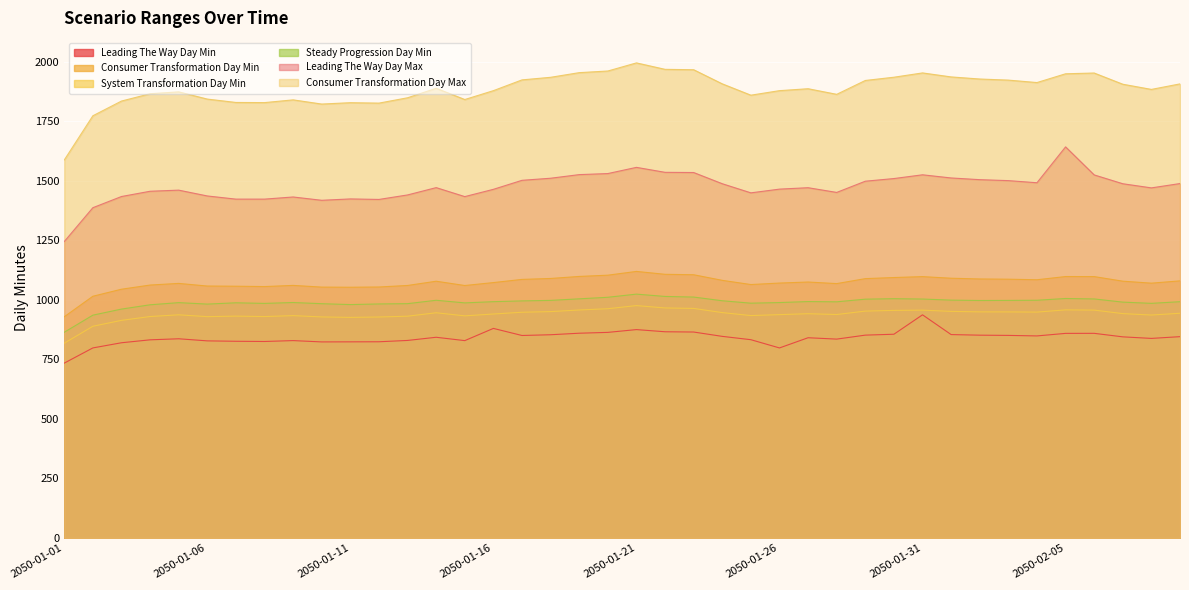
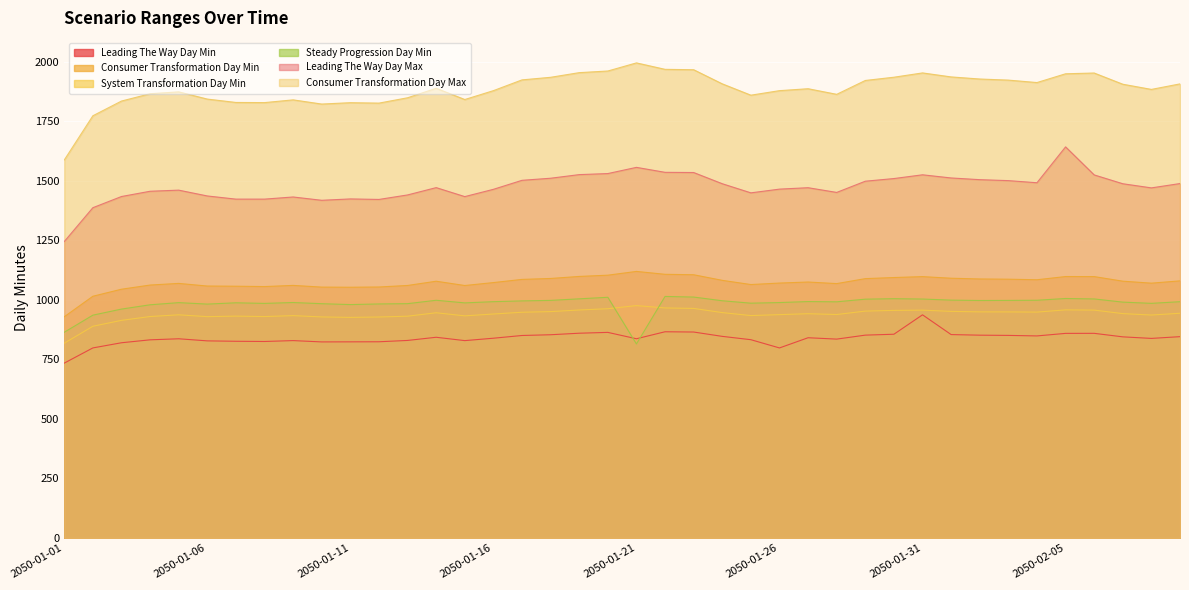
Leading The Way Day Min, 2050-01-16: 880 -> 840
Leading The Way Day Min, 2050-01-21: 870 -> 840
Steady Progression Day Min, 2050-01-21: 1020 -> 810
